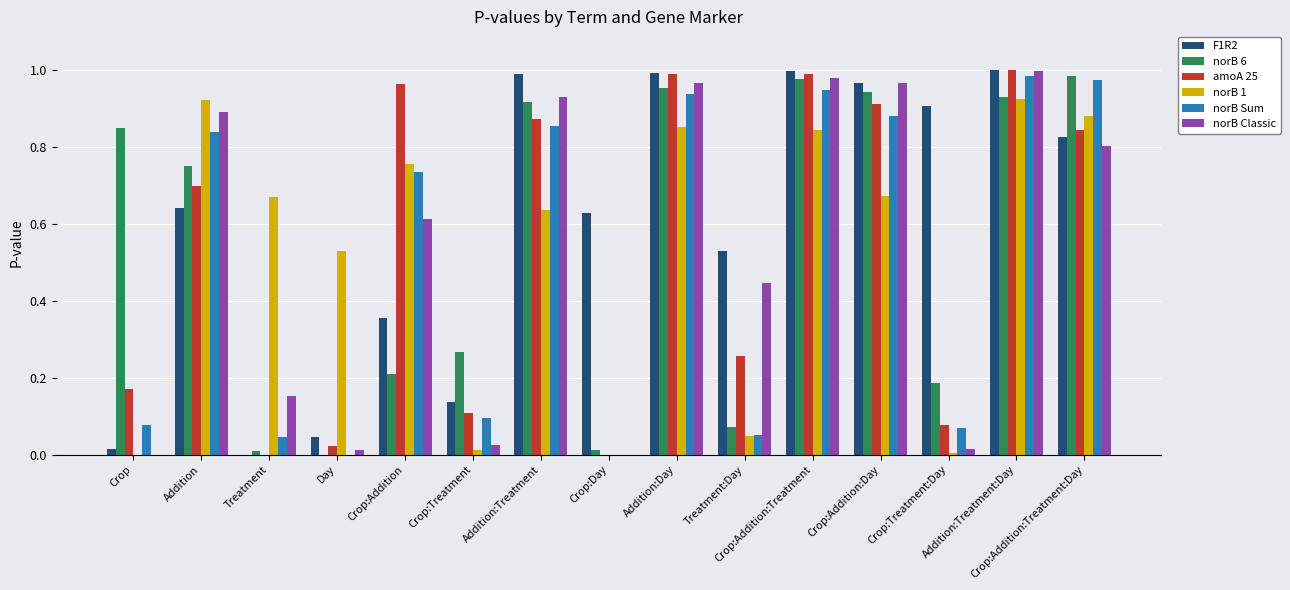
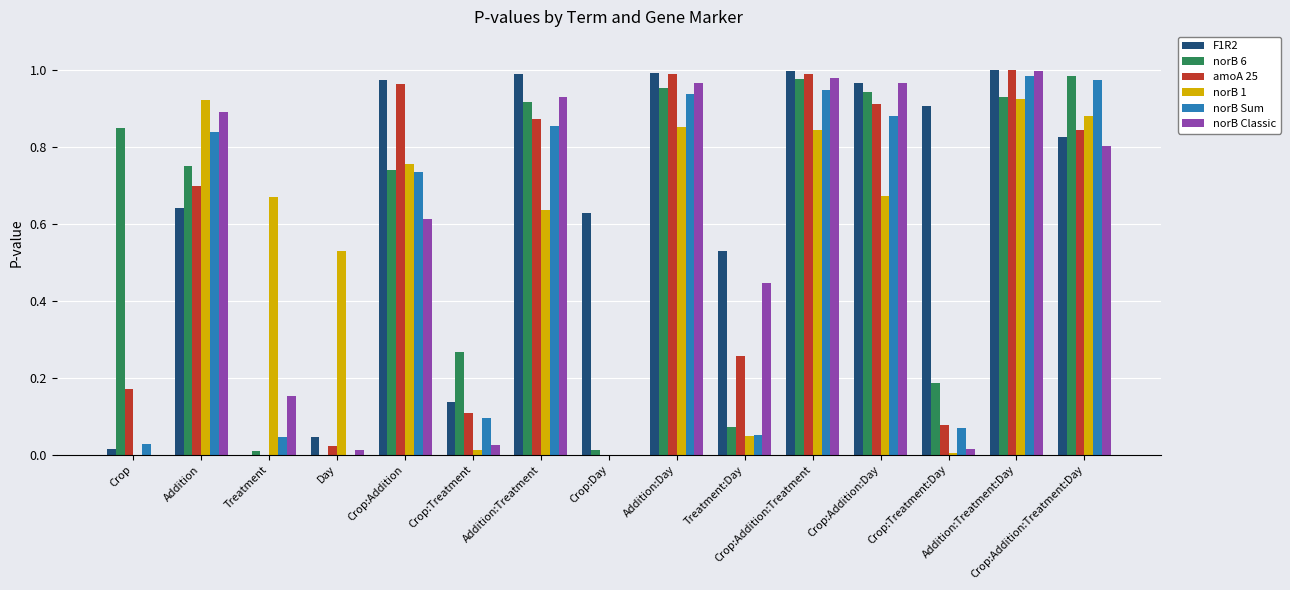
norB Sum, Crop: 0.08 -> 0.03
F1R2, Crop:Addition: 0.35 -> 0.97
norB 6, Crop:Addition: 0.21 -> 0.74
